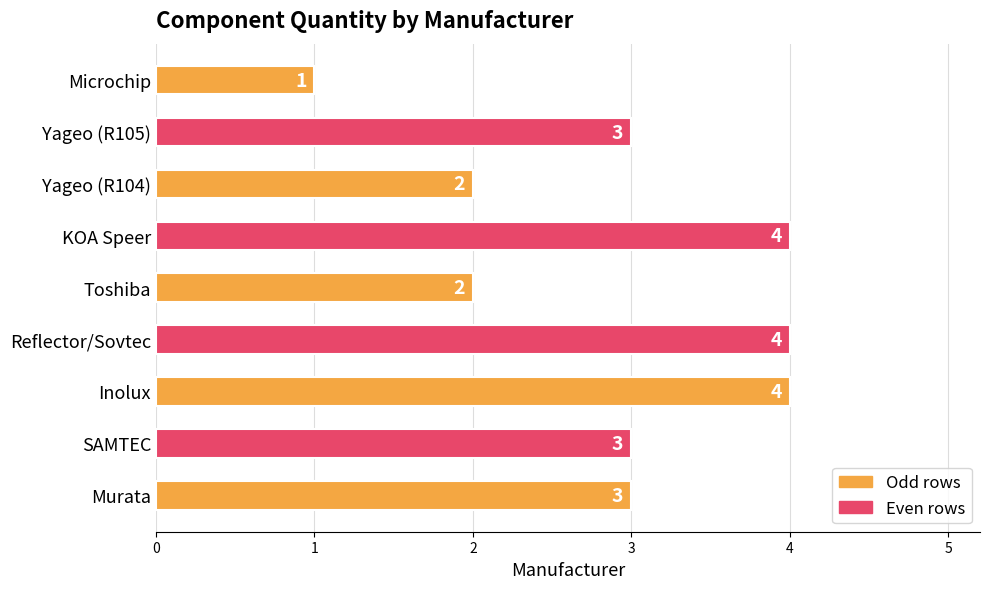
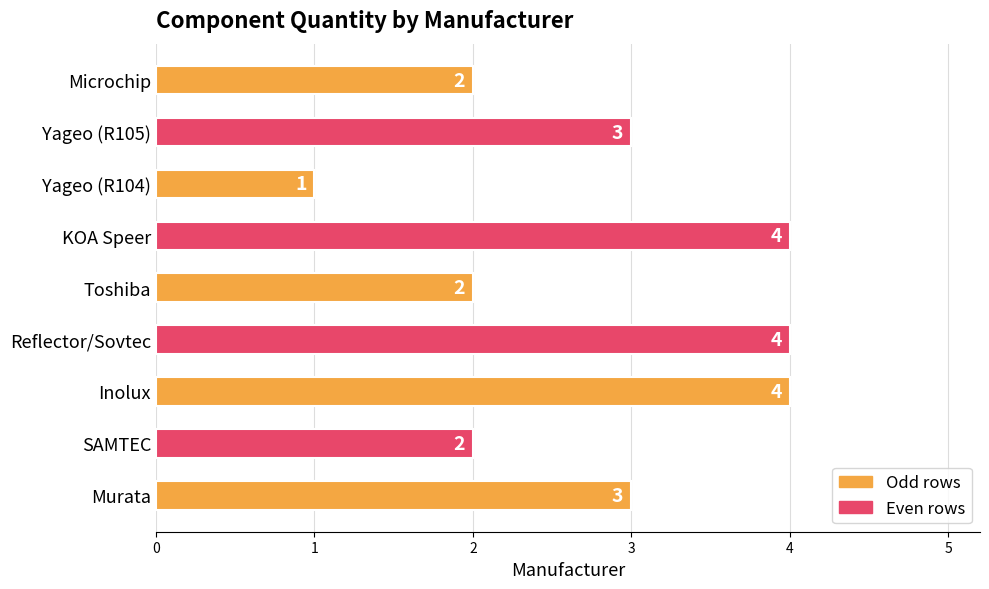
Microchip: 1 -> 2
Yageo (R104): 2 -> 1
SAMTEC: 3 -> 2
